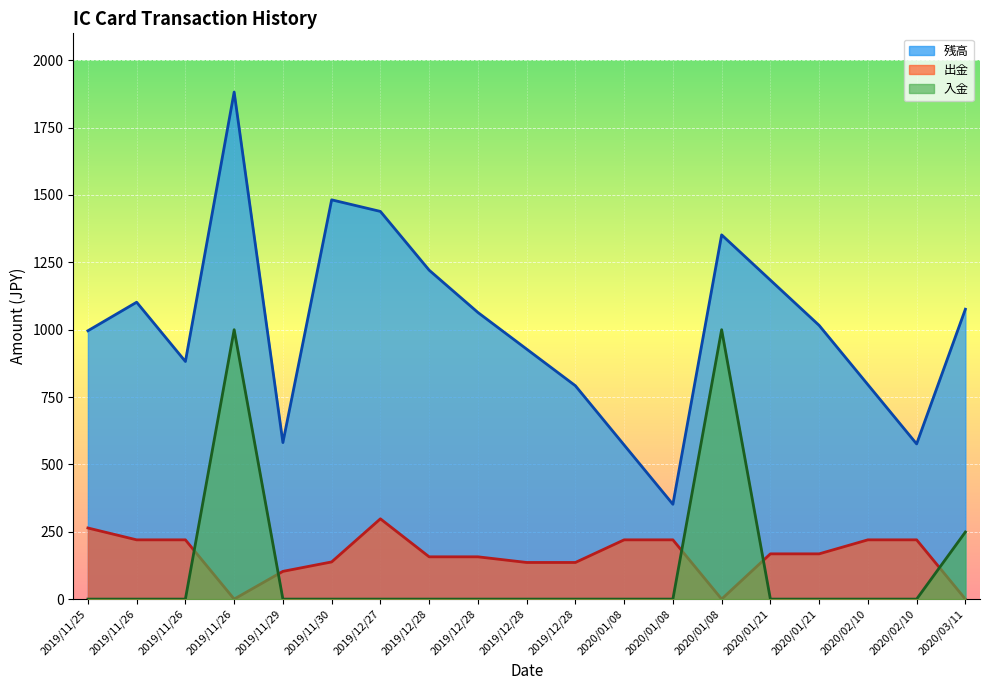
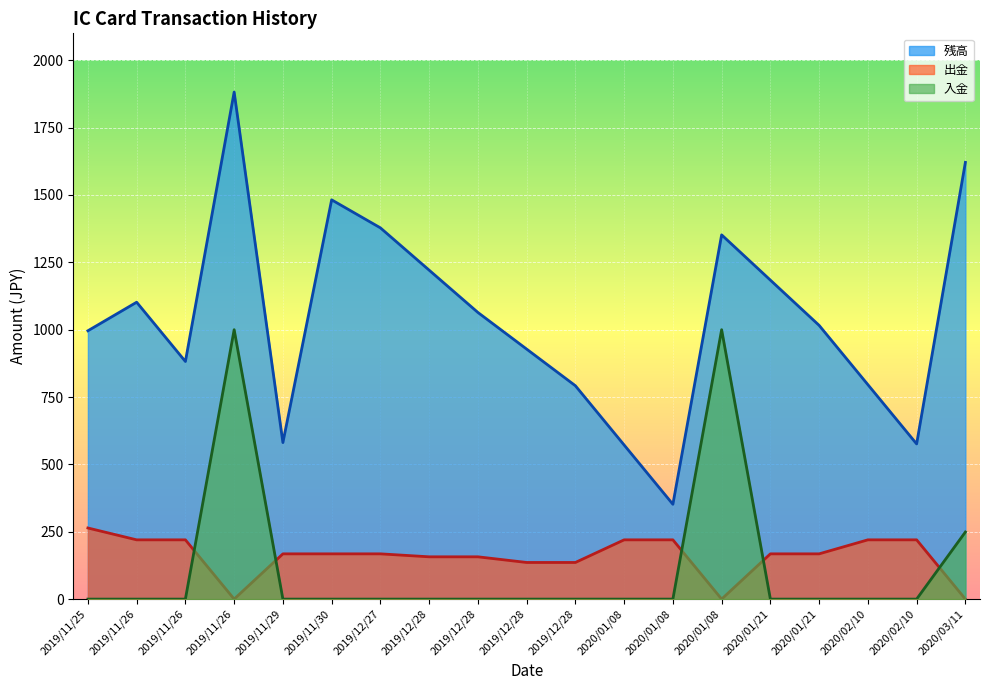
出金, 2019/11/29: 100 -> 170
出金, 2019/11/30: 140 -> 170
残高, 2019/12/27: 1440 -> 1380
出金, 2019/12/27: 300 -> 170
残高, 2020/03/11: 1080 -> 1620
